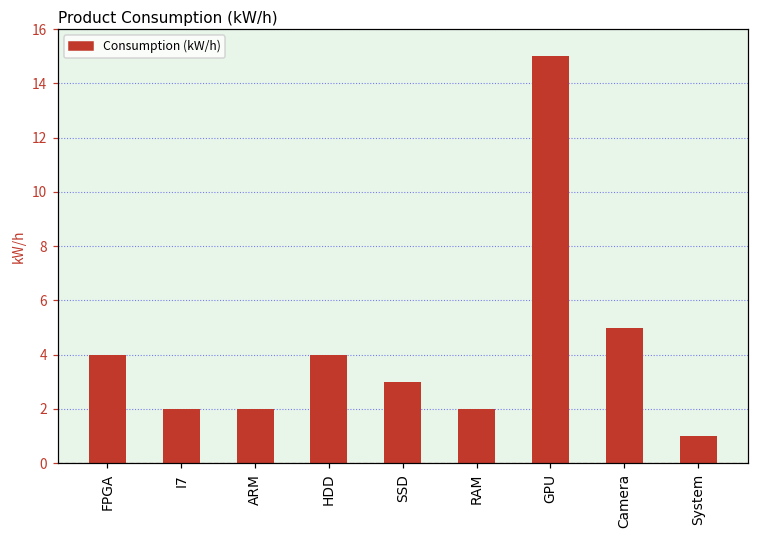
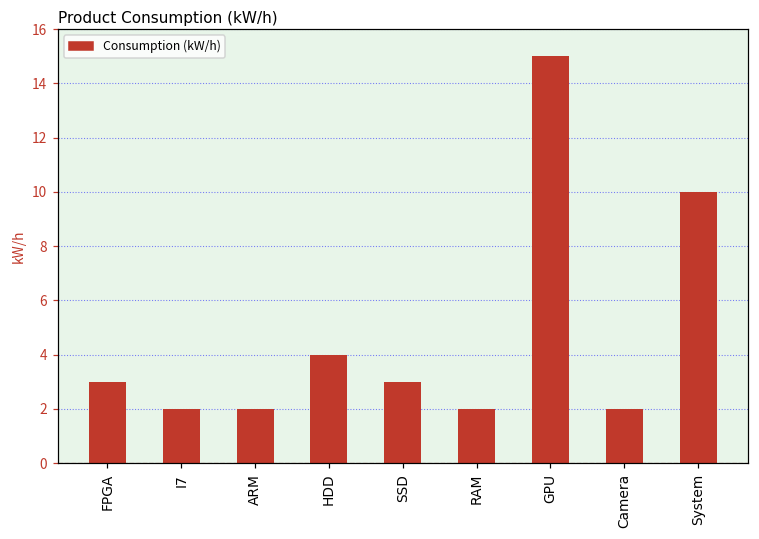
FPGA: 4 -> 3
Camera: 5 -> 2
System: 1 -> 10
